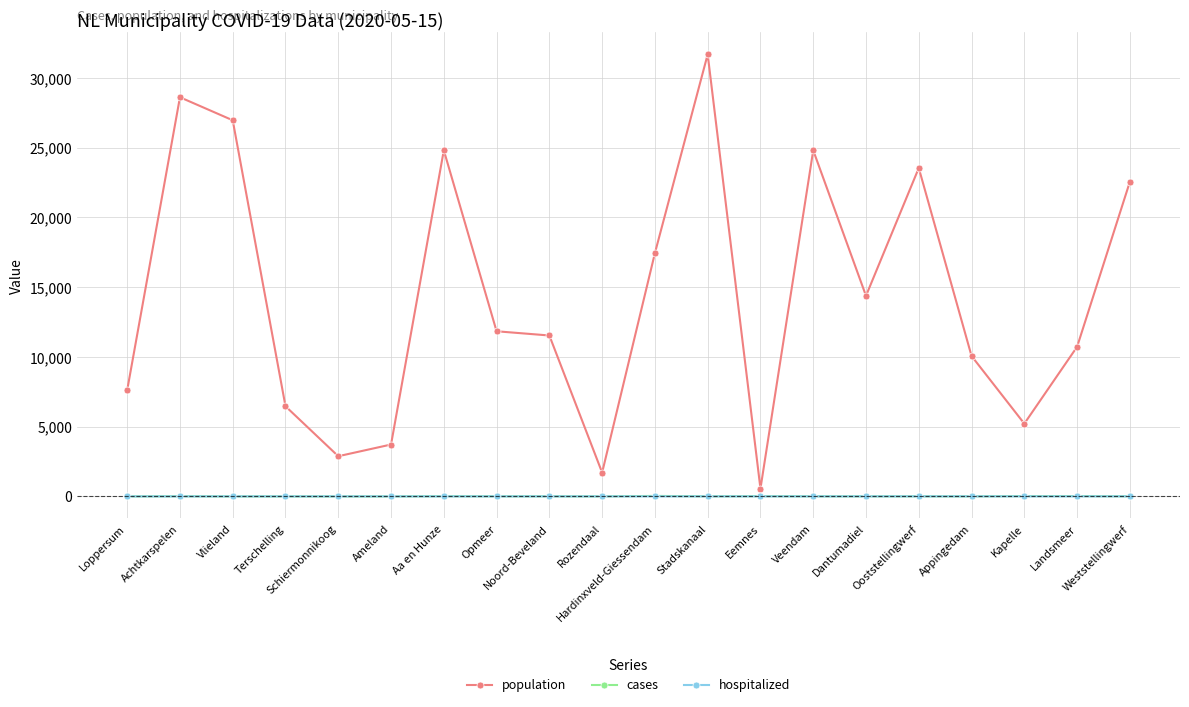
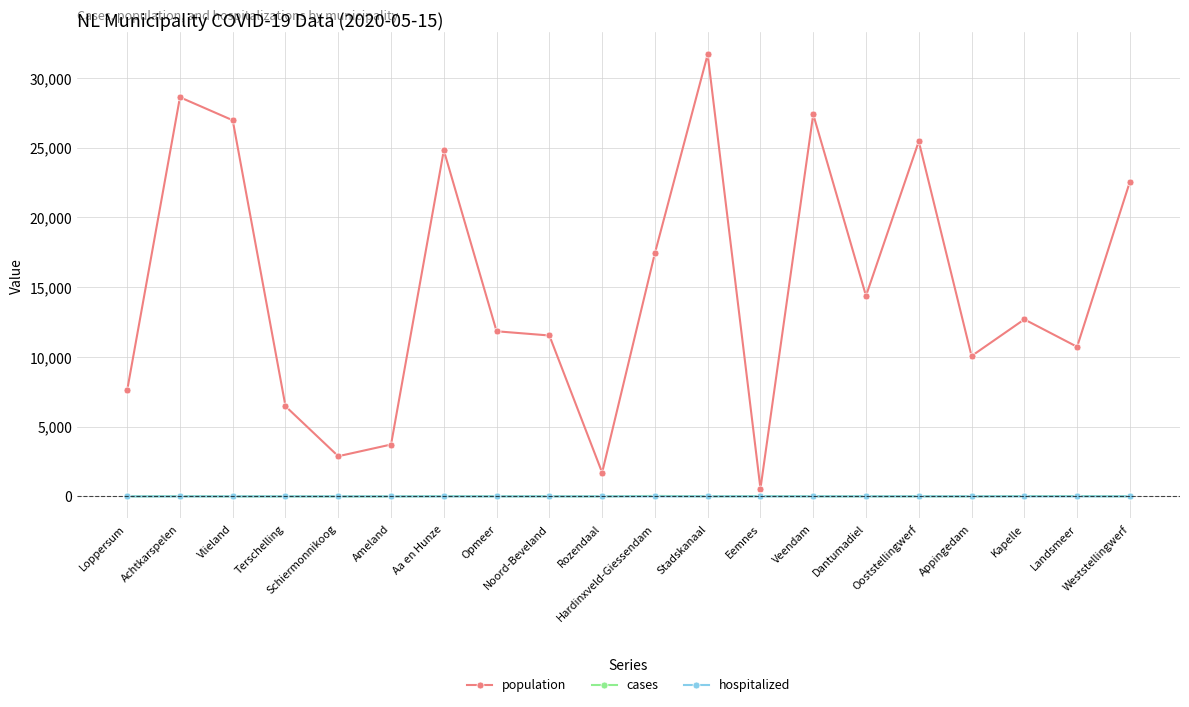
population, Veendam: 24,800 -> 27,400
population, Ooststellingwerf: 23,500 -> 25,500
population, Kapelle: 5,200 -> 12,700
